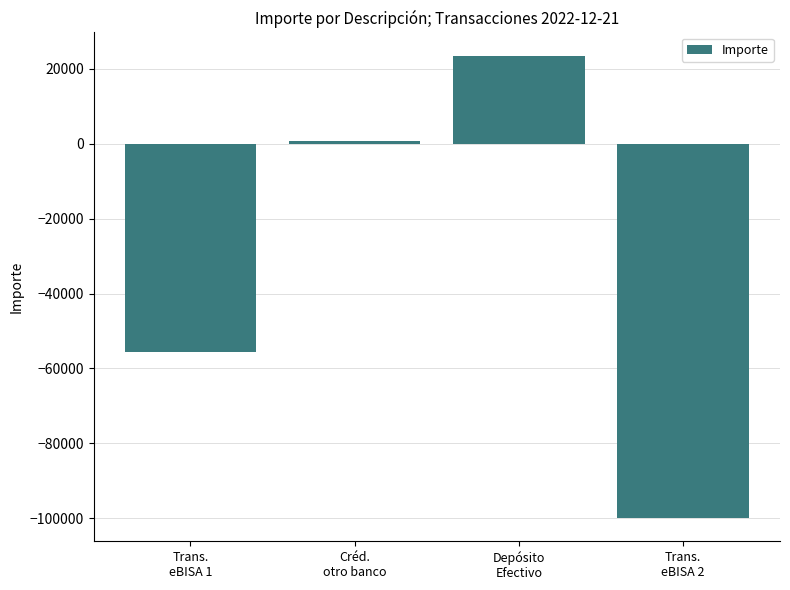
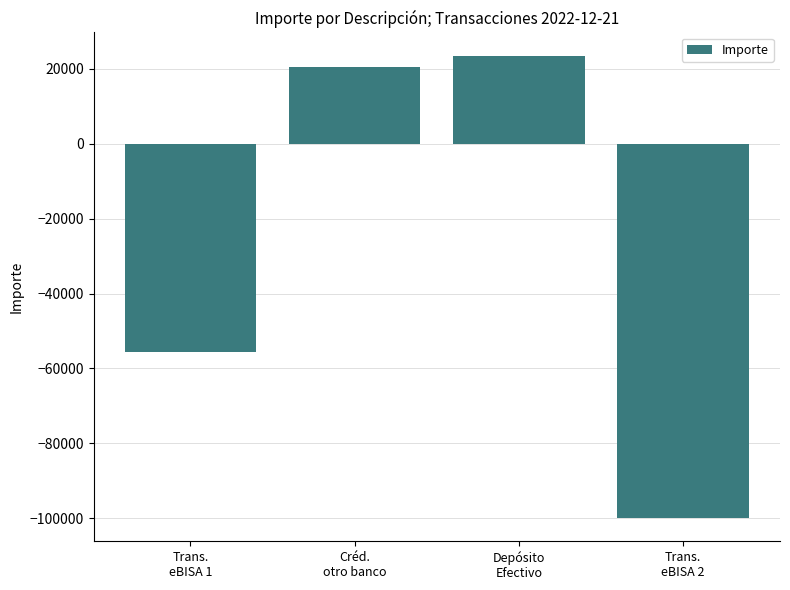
Créd. otro banco: 1000 -> 21000
